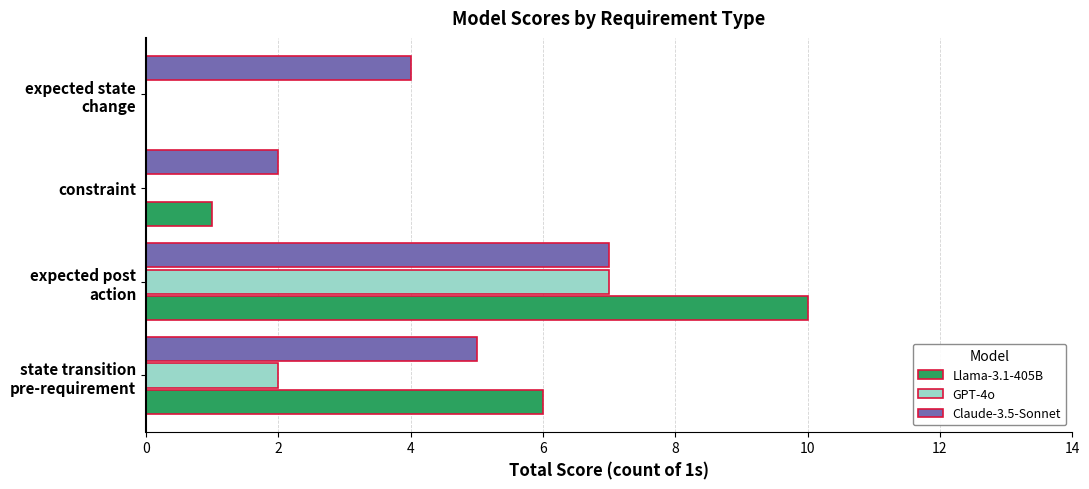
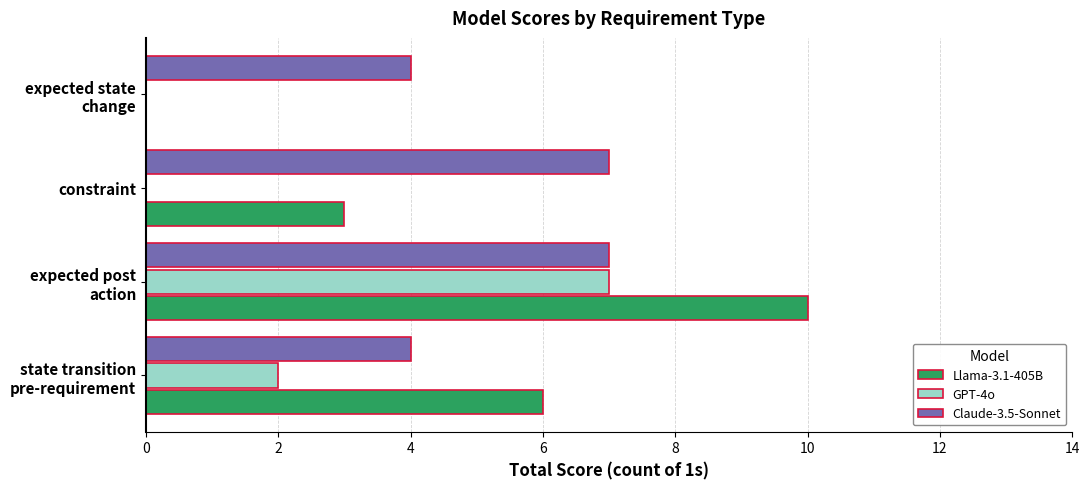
Claude-3.5-Sonnet, constraint: 2 -> 7
Llama-3.1-405B, constraint: 1 -> 3
Claude-3.5-Sonnet, state transition pre-requirement: 5 -> 4
